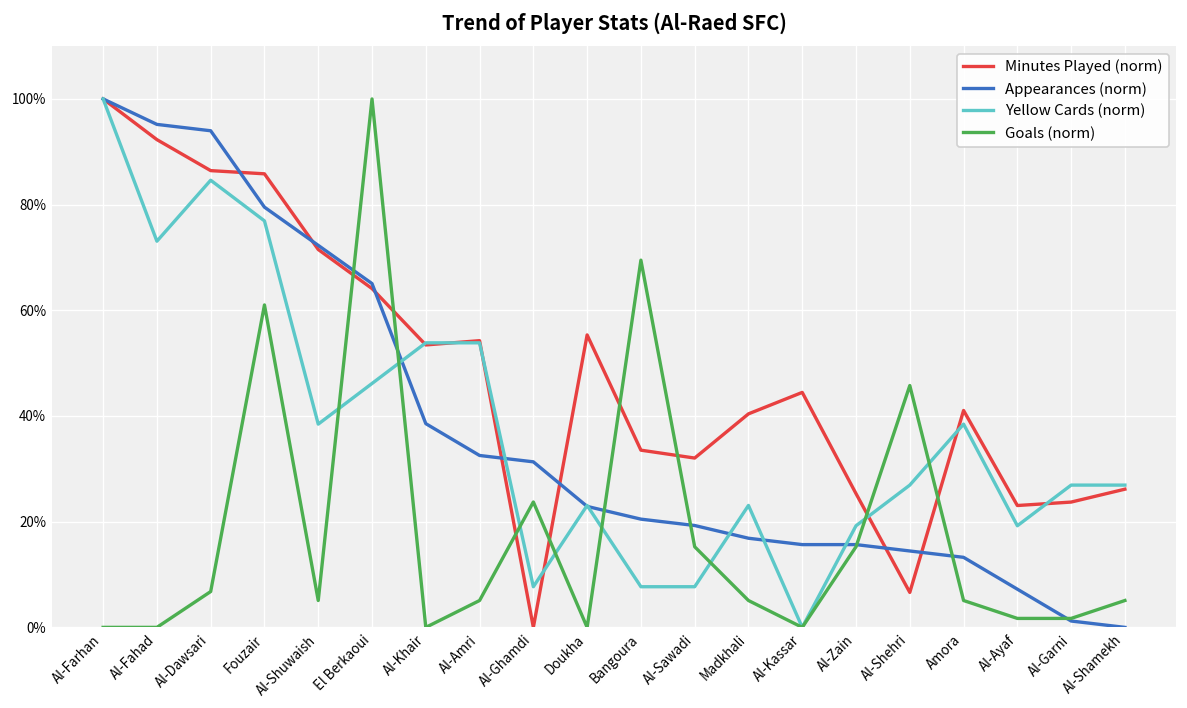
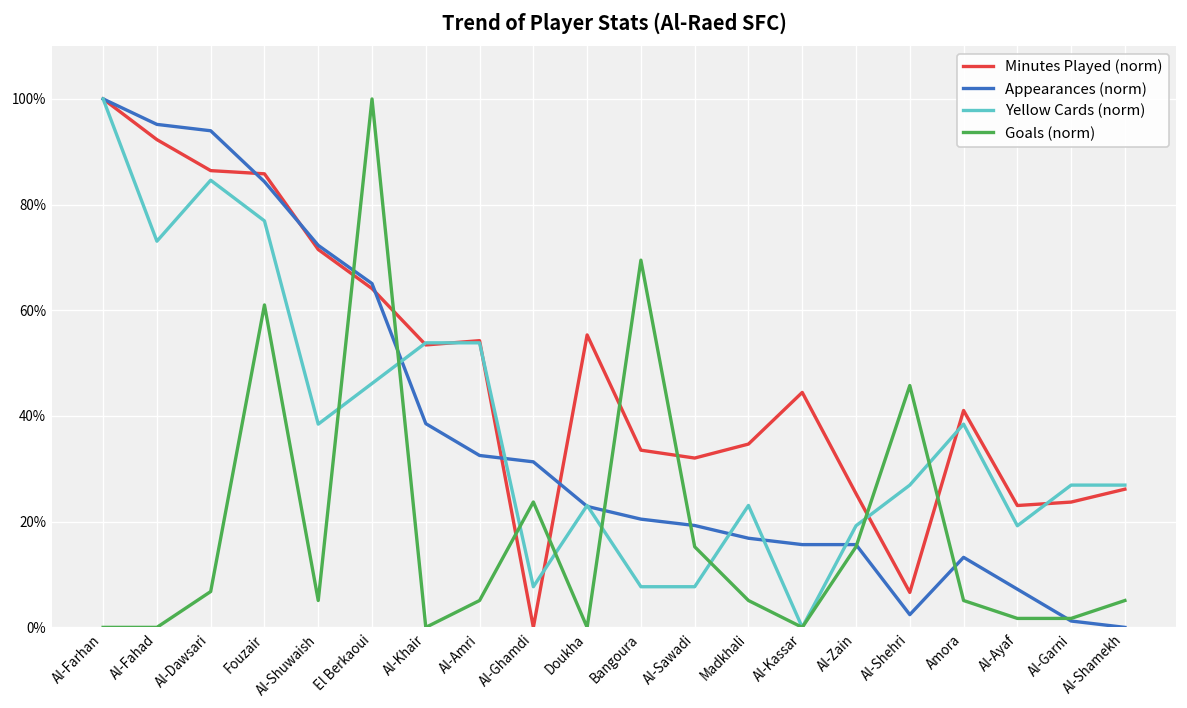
Appearances (norm), Fouzair: 80% -> 84%
Minutes Played (norm), Madkhali: 40% -> 35%
Appearances (norm), Al-Shehri: 14% -> 2%
